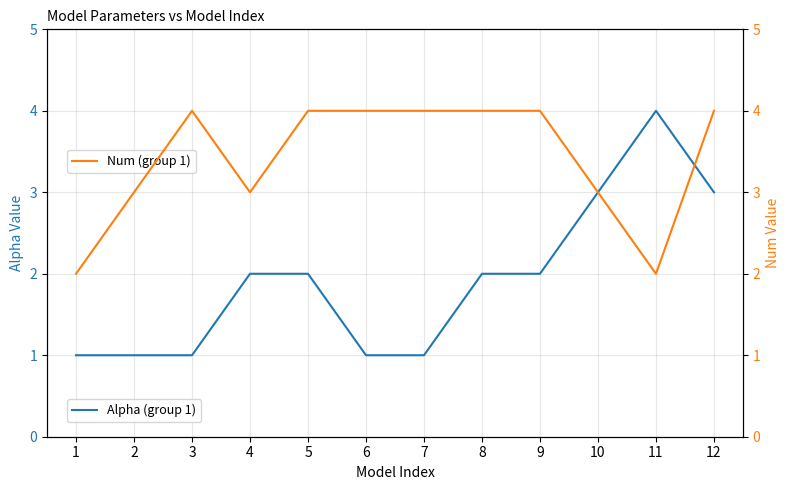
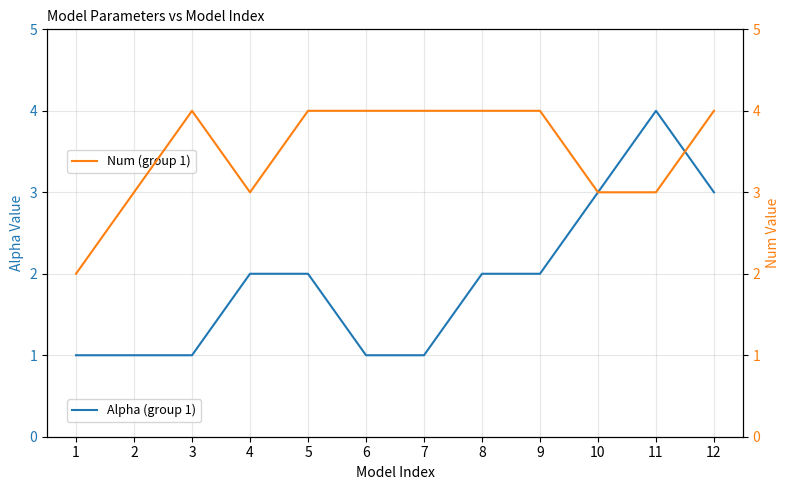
Num (group 1), 11: 2 -> 3
